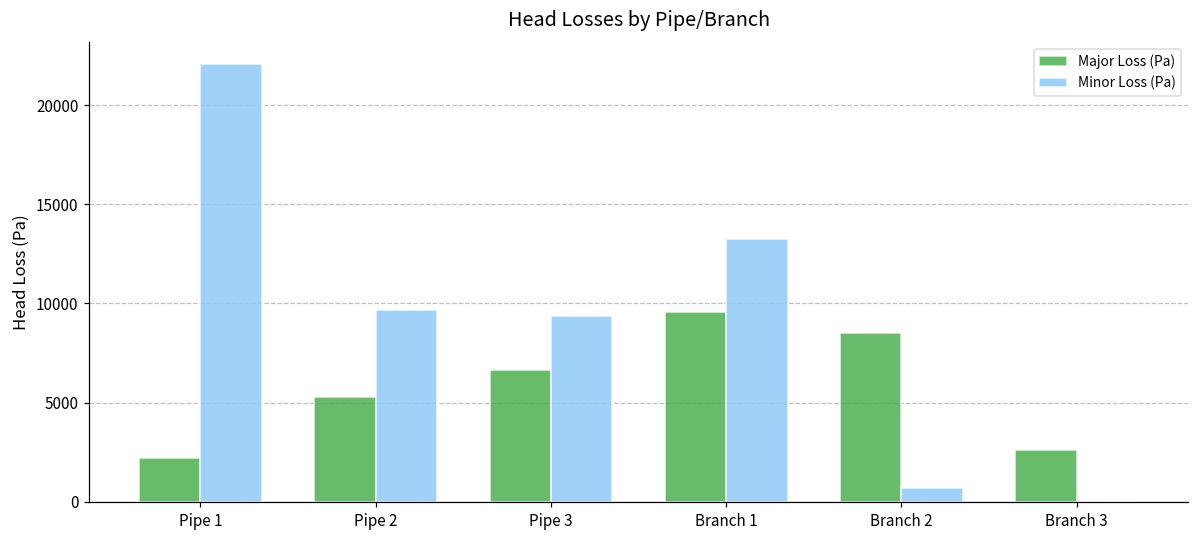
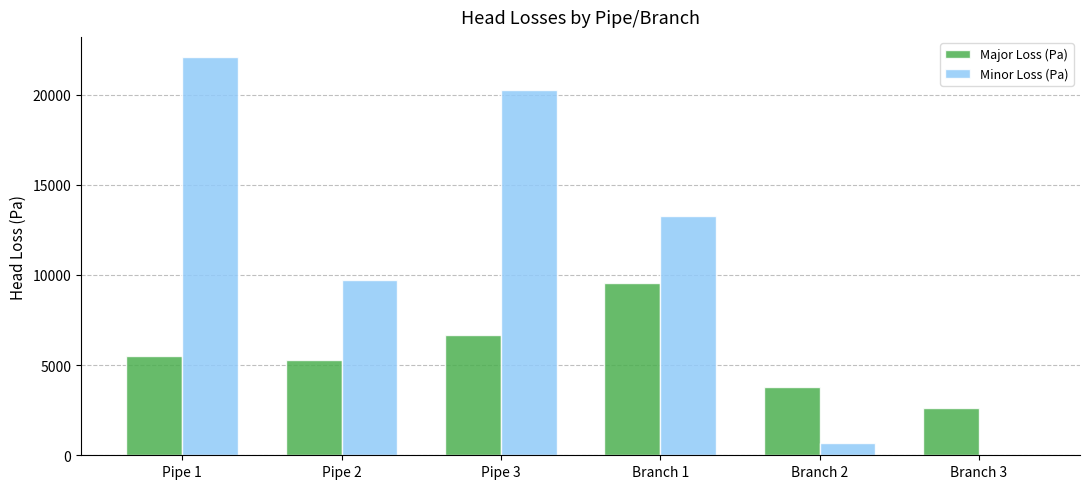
Major Loss (Pa), Pipe 1: 2200 -> 5500
Minor Loss (Pa), Pipe 3: 9400 -> 20200
Major Loss (Pa), Branch 2: 8500 -> 3800
